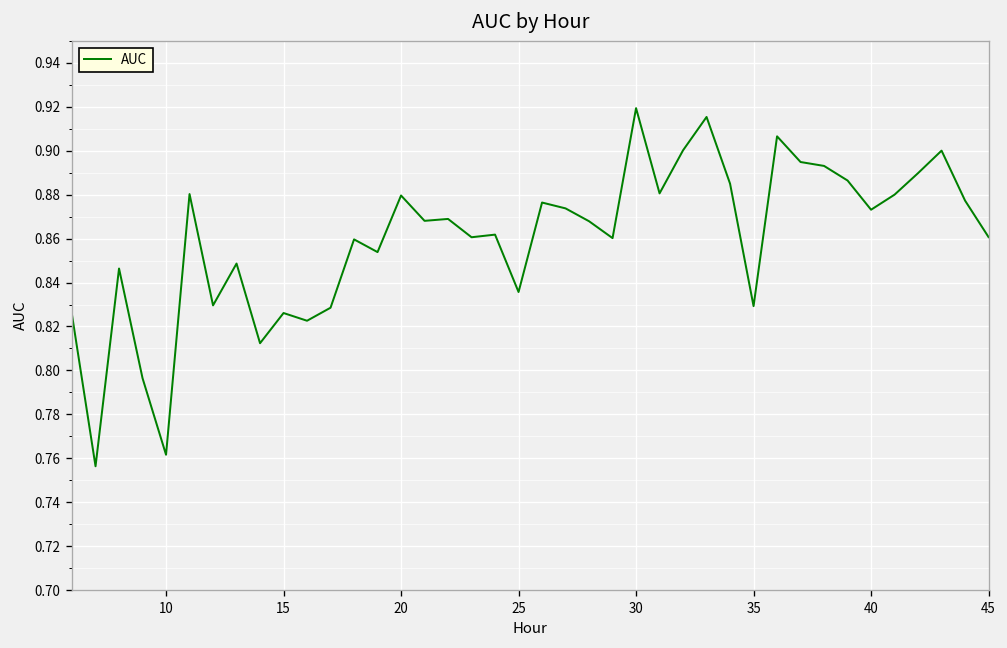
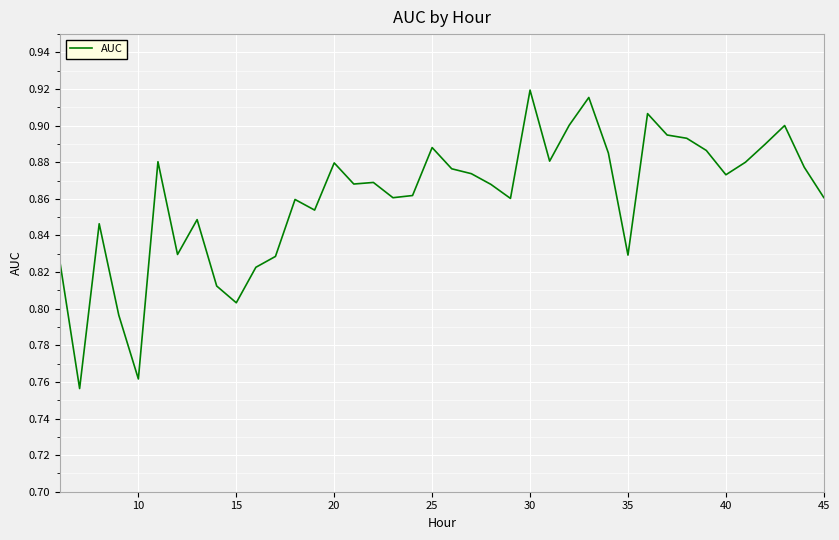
15: 0.826 -> 0.803
25: 0.836 -> 0.888
